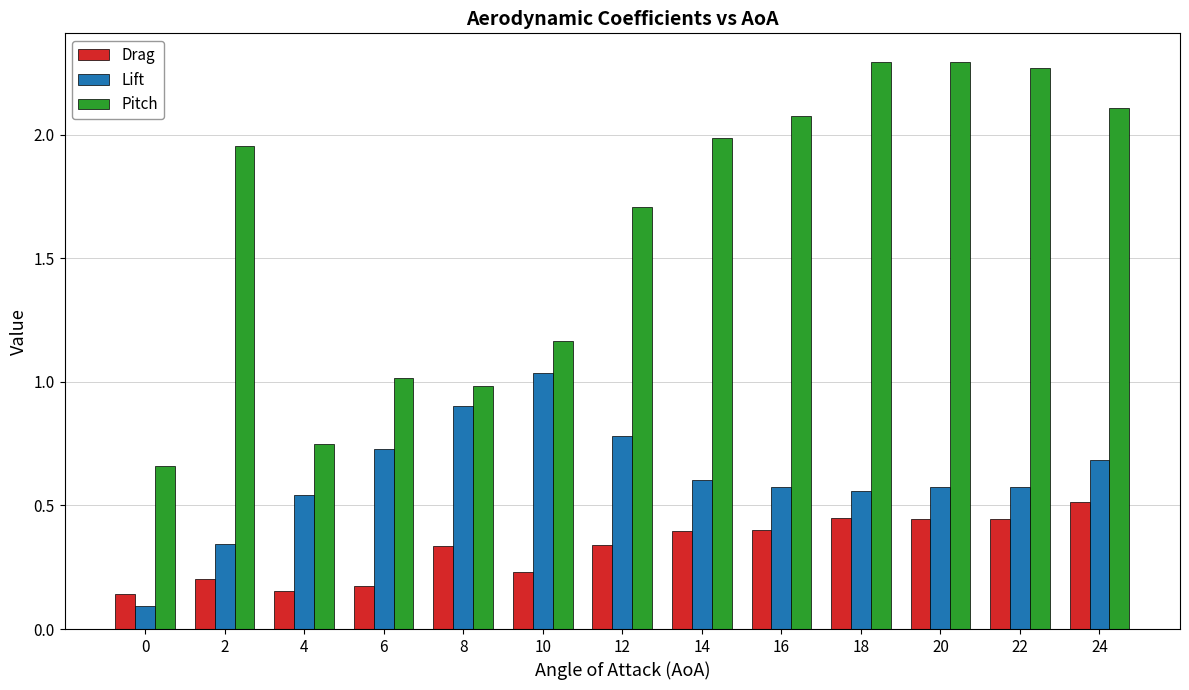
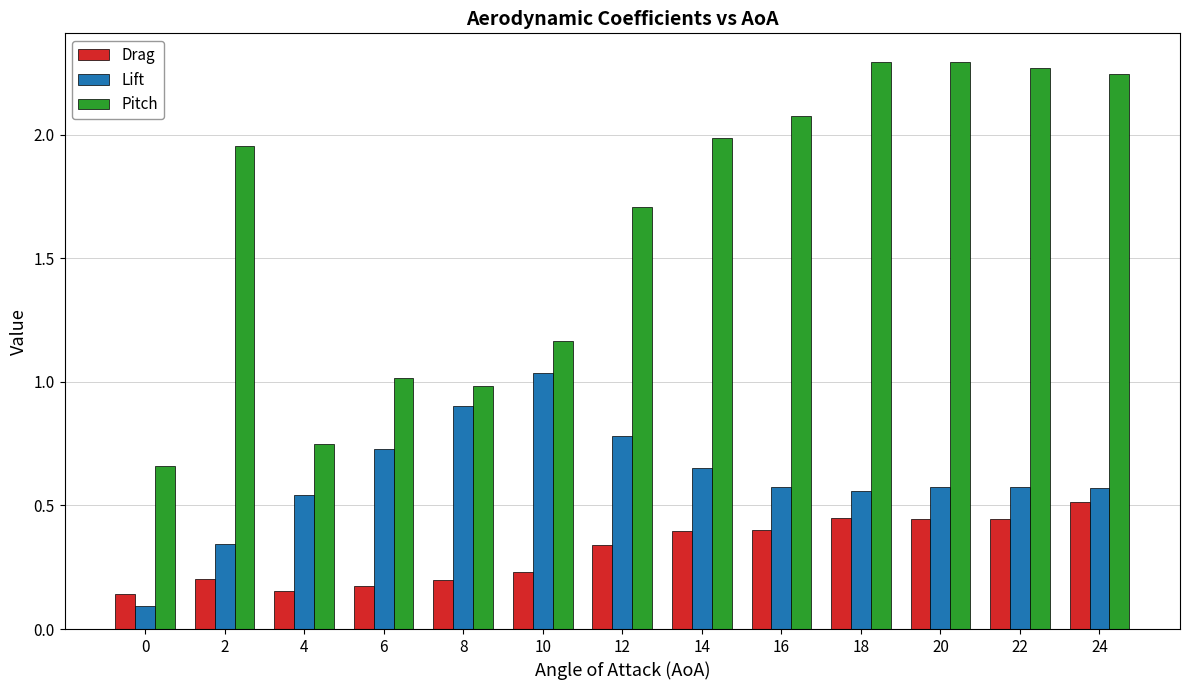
Drag, 8: 0.34 -> 0.20
Lift, 14: 0.60 -> 0.65
Lift, 24: 0.68 -> 0.57
Pitch, 24: 2.11 -> 2.24
